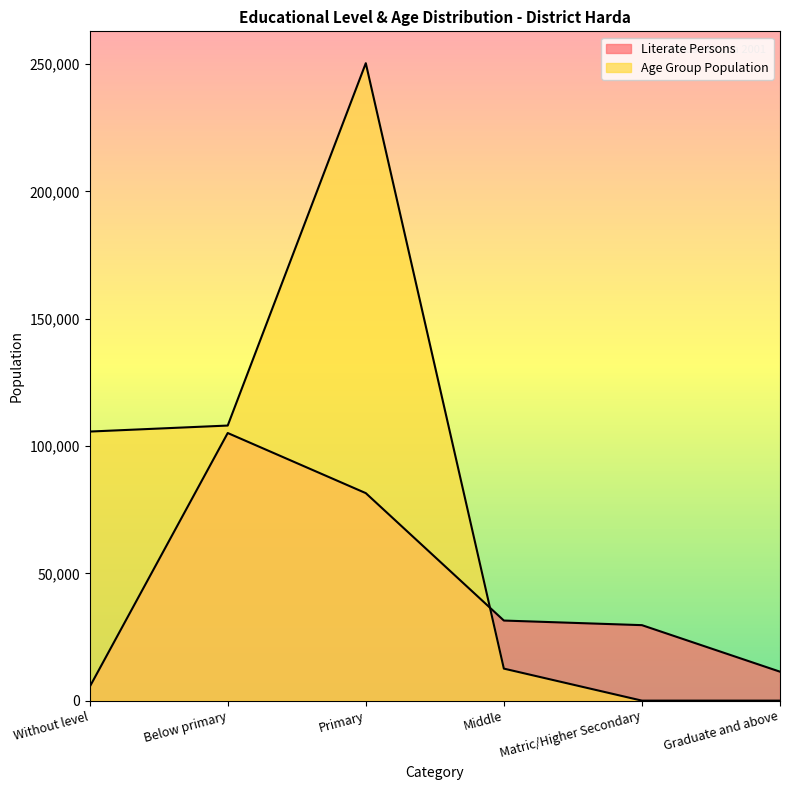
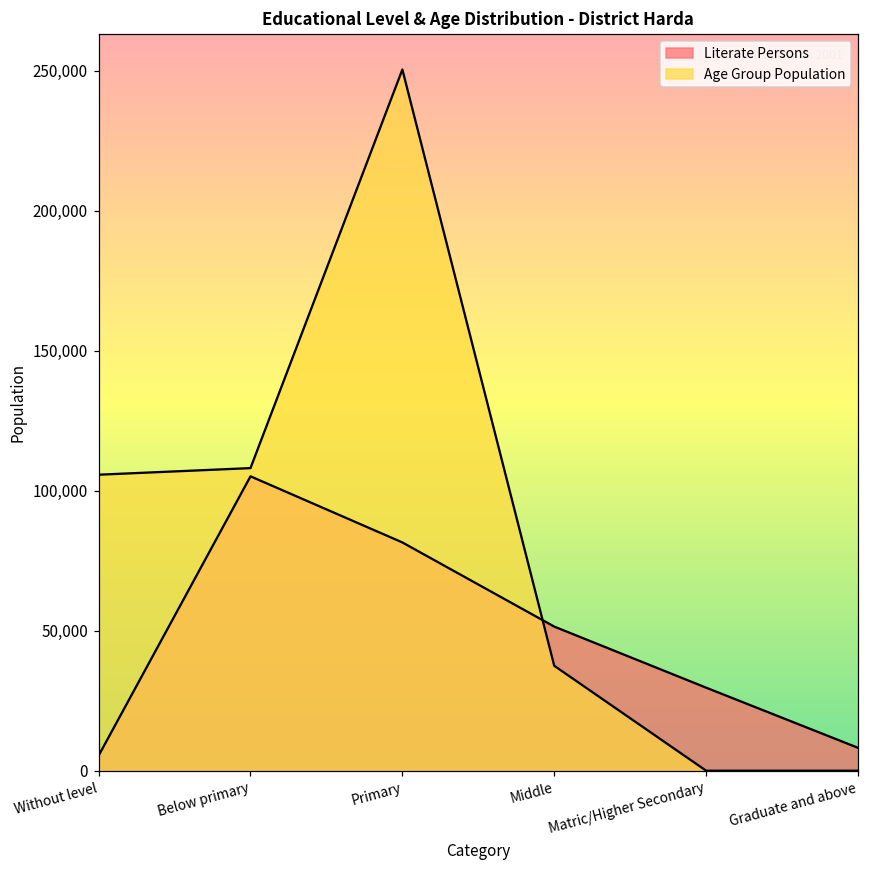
Literate Persons, Middle: 31,000 -> 51,000
Age Group Population, Middle: 13,000 -> 37,000
Literate Persons, Graduate and above: 11,000 -> 8,000
